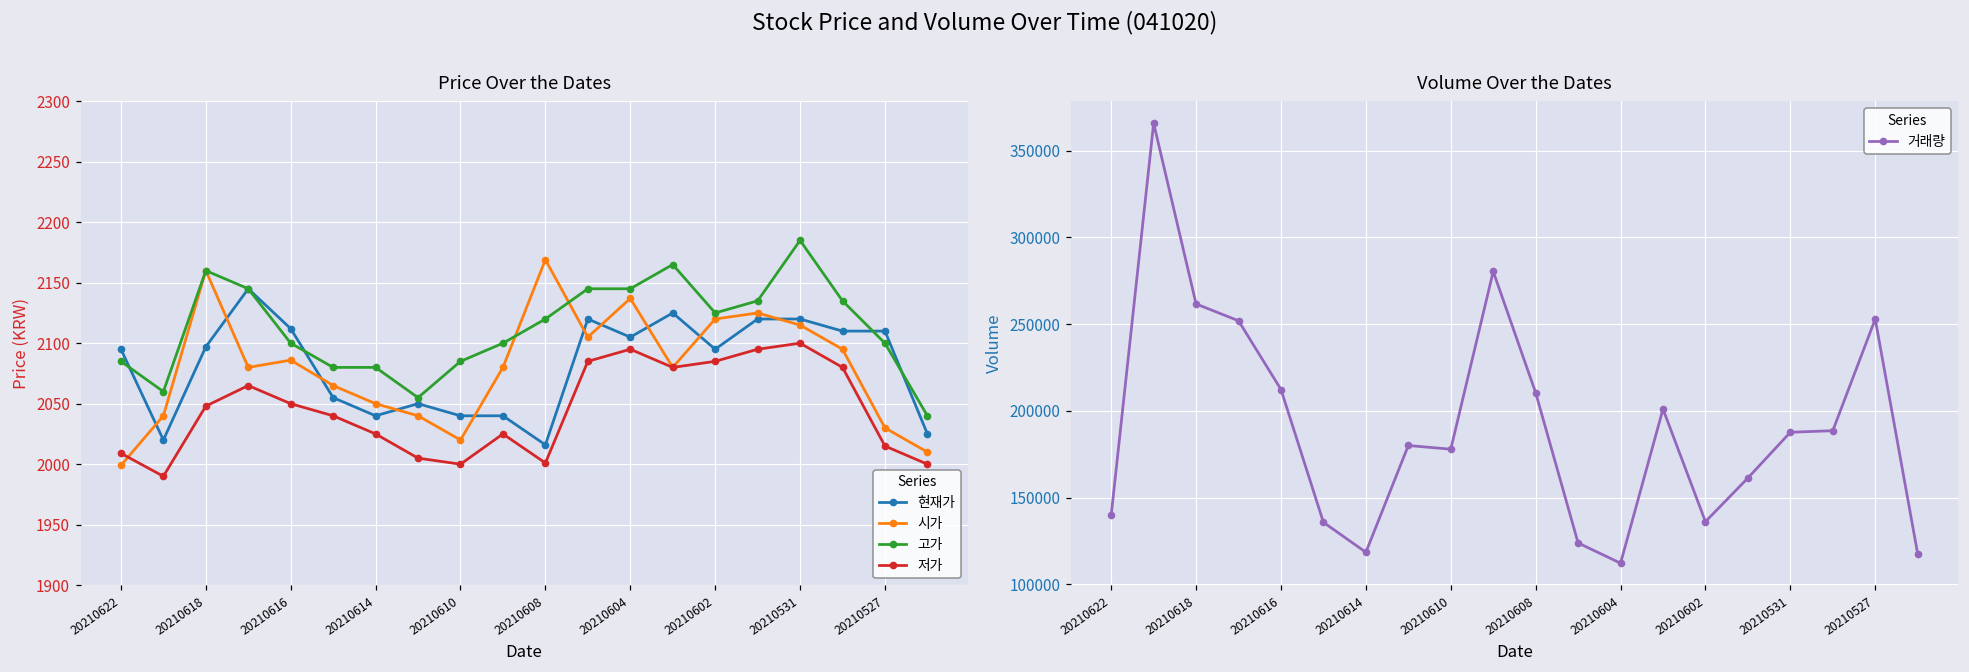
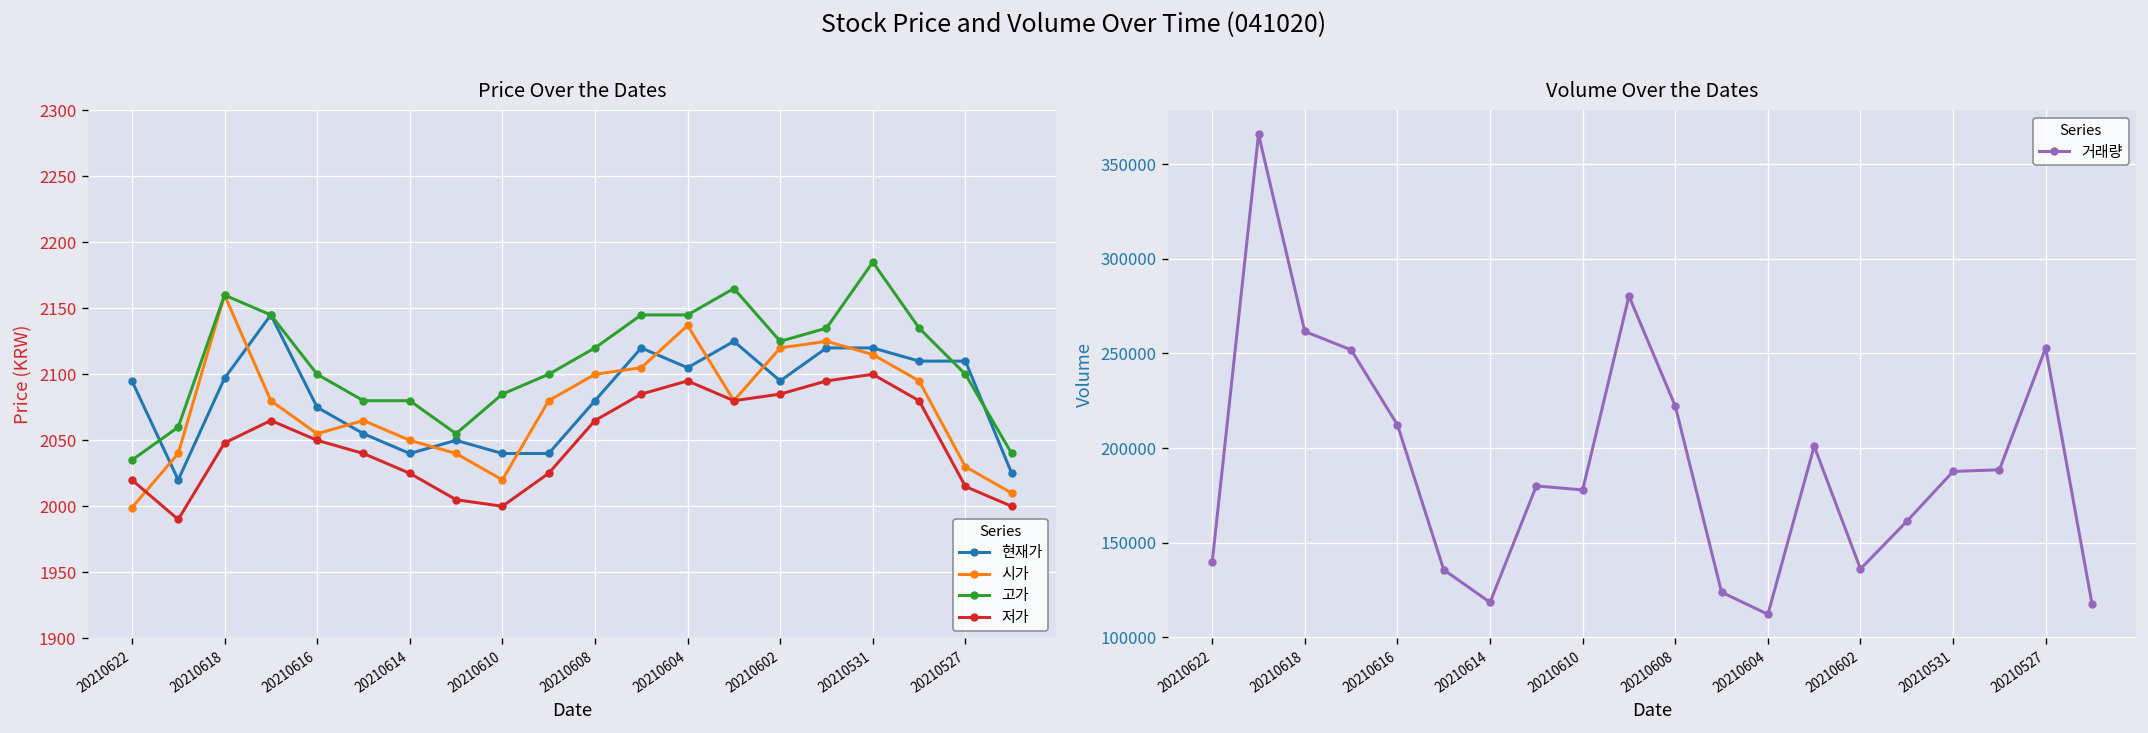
Price Over the Dates, 고가, 20210622: 2085 -> 2035
Price Over the Dates, 저가, 20210622: 2009 -> 2020
Price Over the Dates, 현재가, 20210616: 2112 -> 2075
Price Over the Dates, 시가, 20210616: 2086 -> 2055
Price Over the Dates, 현재가, 20210608: 2016 -> 2080
Price Over the Dates, 시가, 20210608: 2169 -> 2100
Price Over the Dates, 저가, 20210608: 2001 -> 2065
Volume Over the Dates, 20210608: 210000 -> 222000
